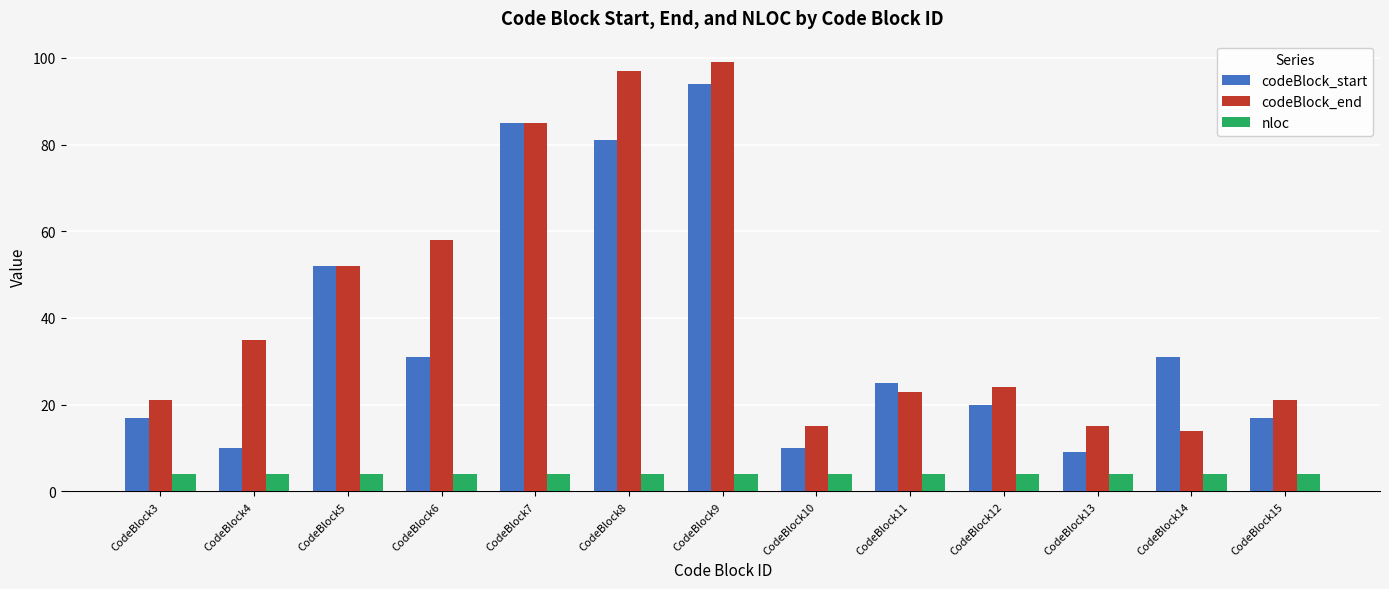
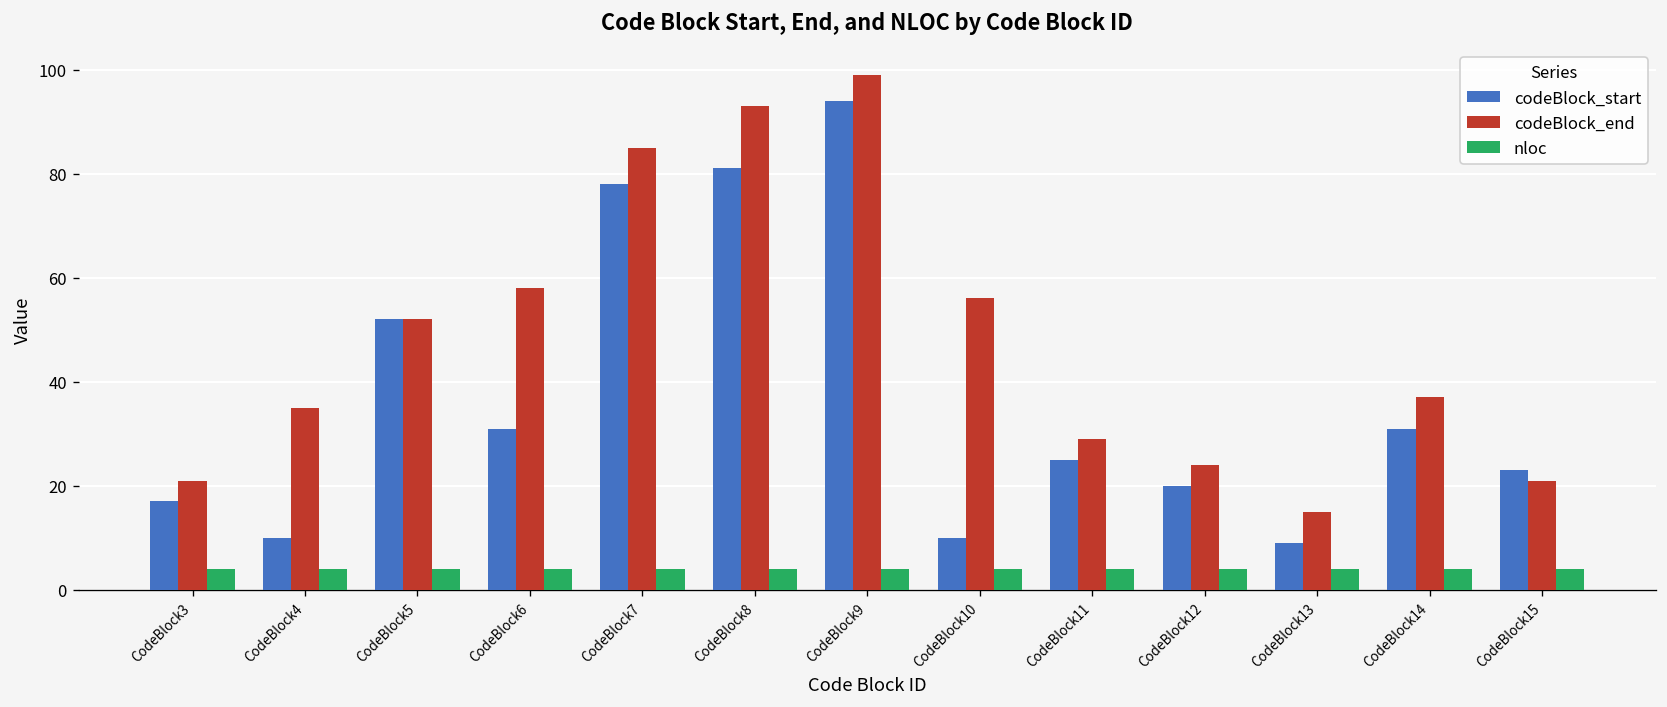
codeBlock_start, CodeBlock7: 85 -> 78
codeBlock_end, CodeBlock8: 97 -> 93
codeBlock_end, CodeBlock10: 15 -> 56
codeBlock_end, CodeBlock11: 23 -> 29
codeBlock_end, CodeBlock14: 14 -> 37
codeBlock_start, CodeBlock15: 17 -> 23
